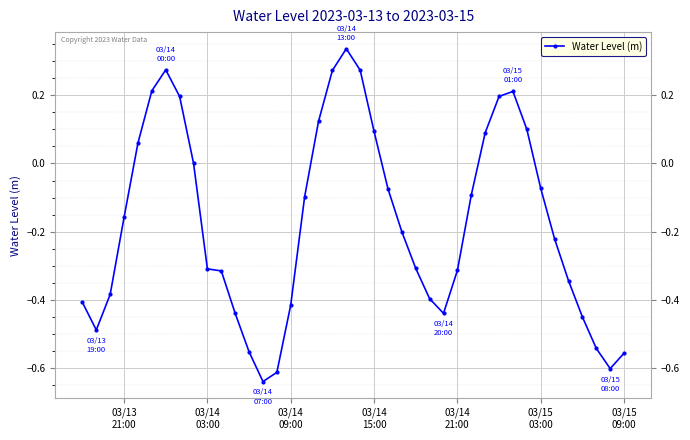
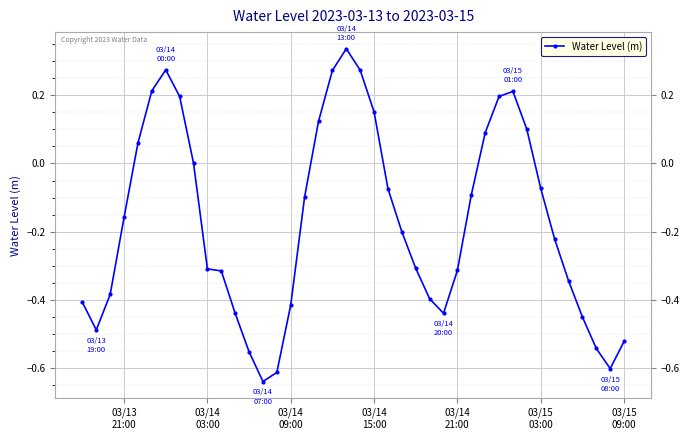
03/14 15:00: 0.09 -> 0.15
03/15 09:00: -0.56 -> -0.52
